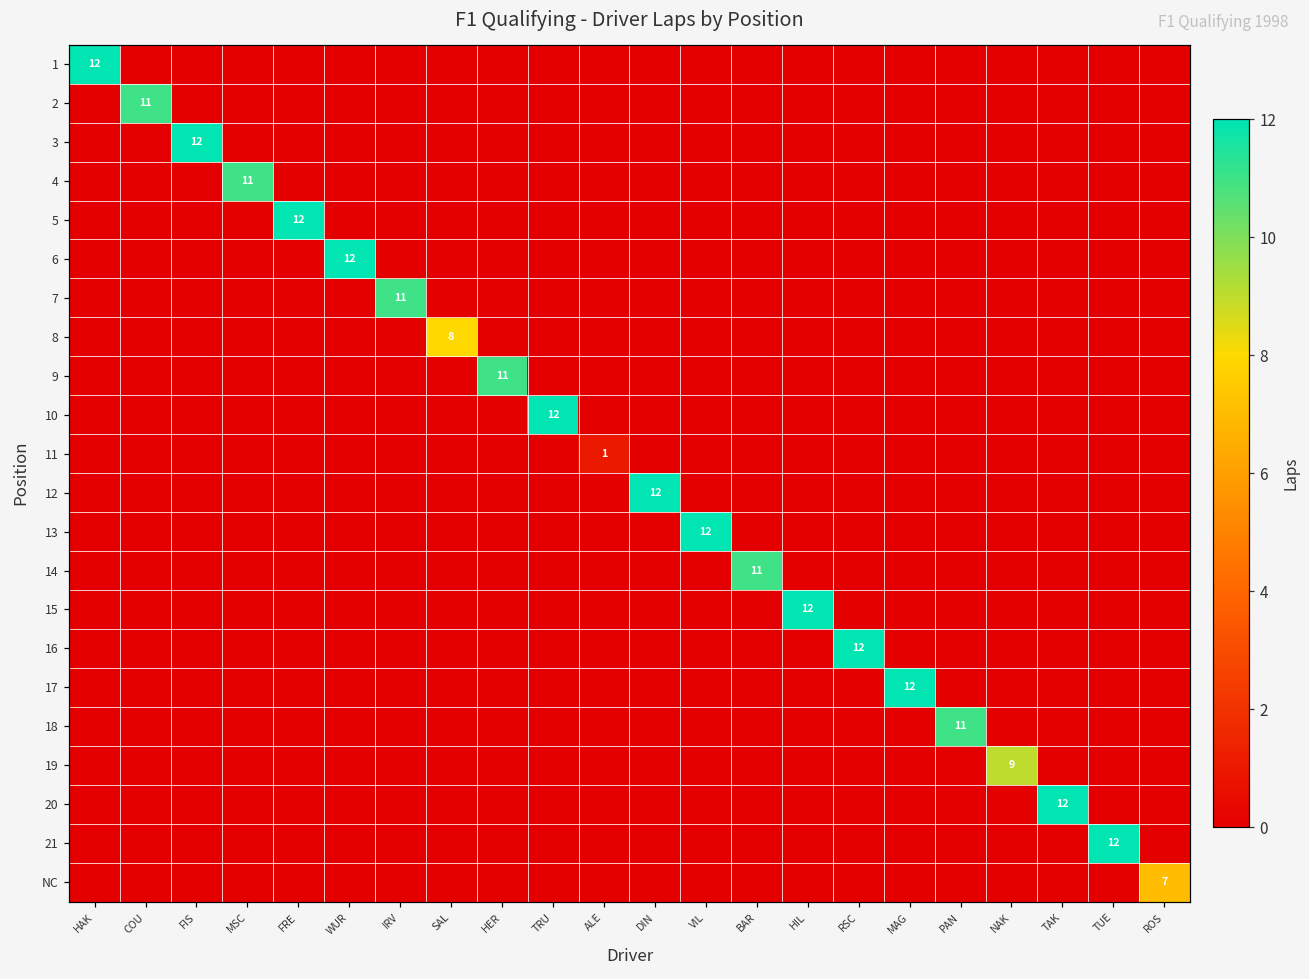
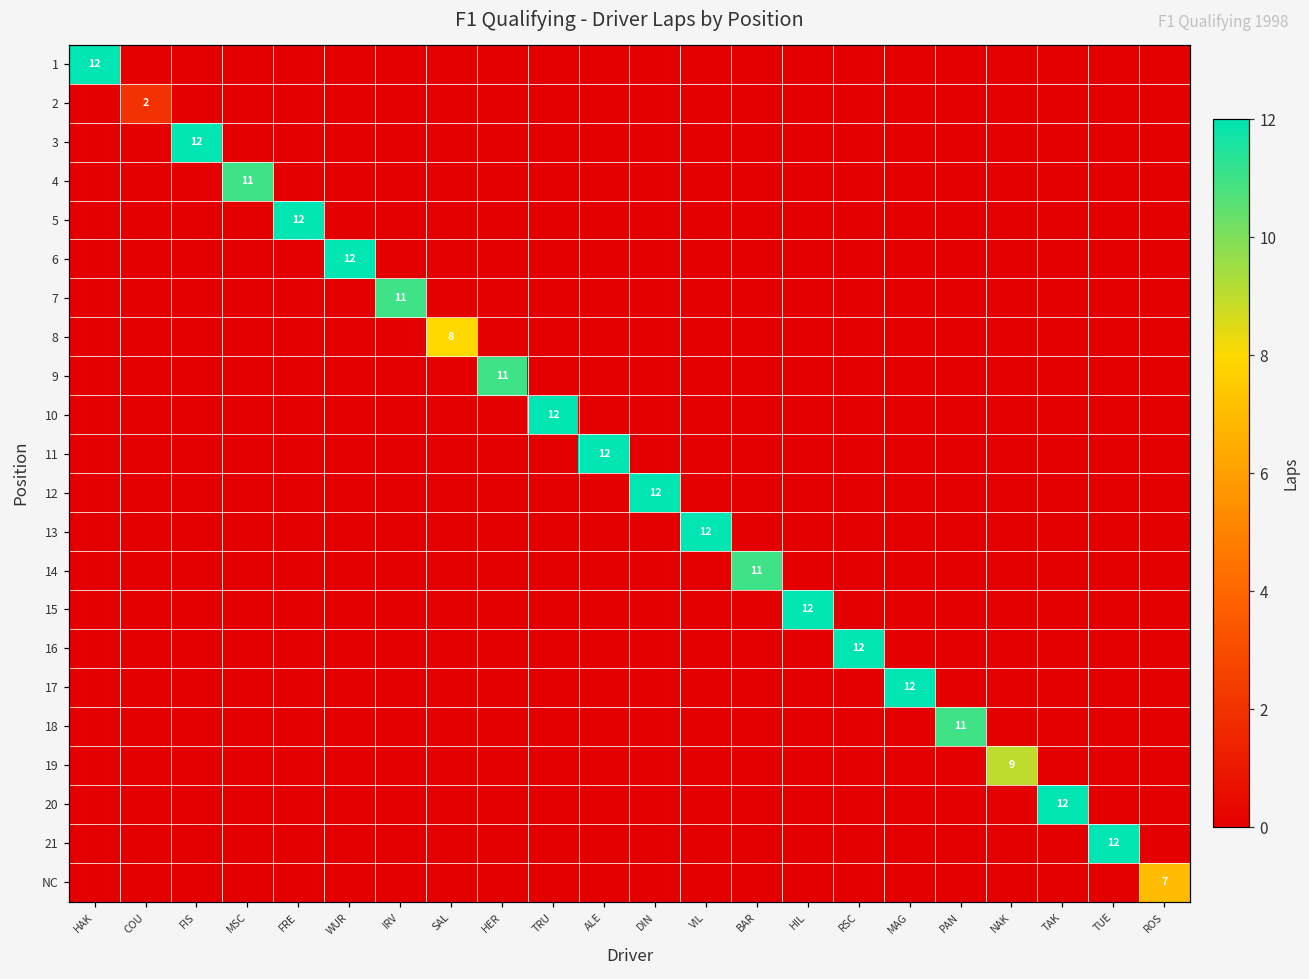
2, COU: 11 -> 2
11, ALE: 1 -> 12
